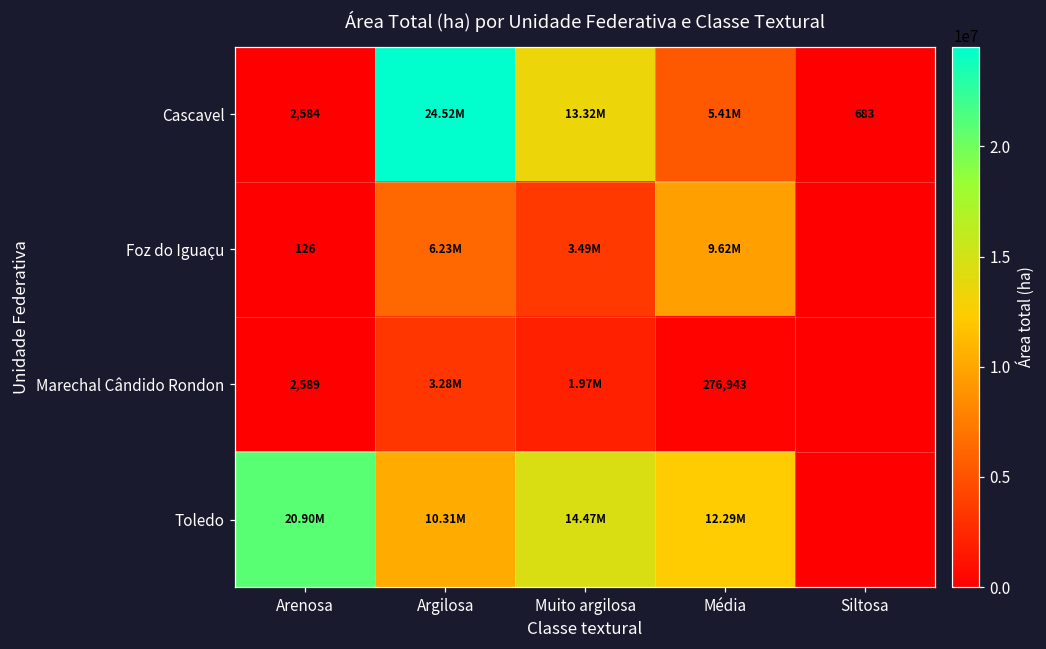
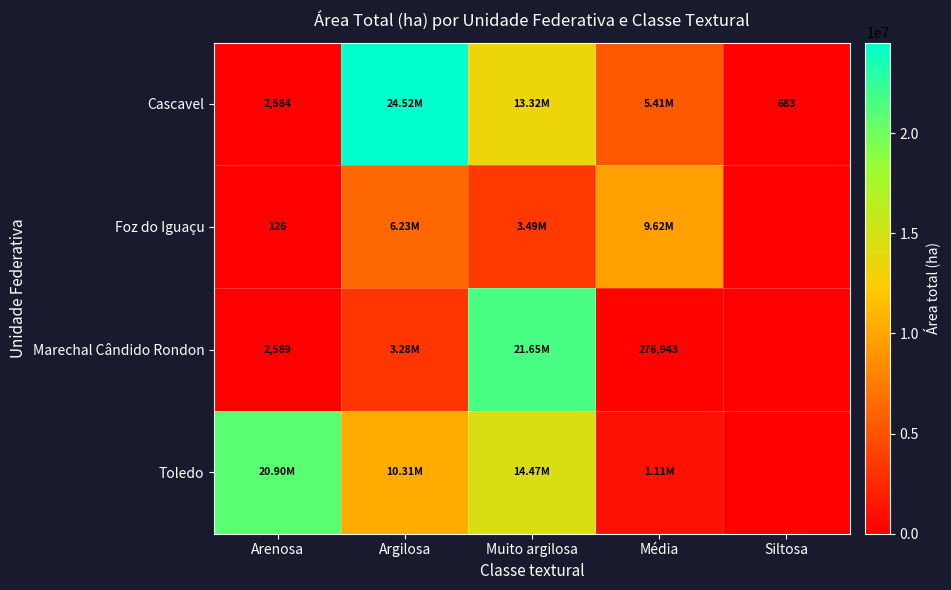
Marechal Cândido Rondon, Muito argilosa: 1.97M -> 21.65M
Toledo, Média: 12.29M -> 1.11M
